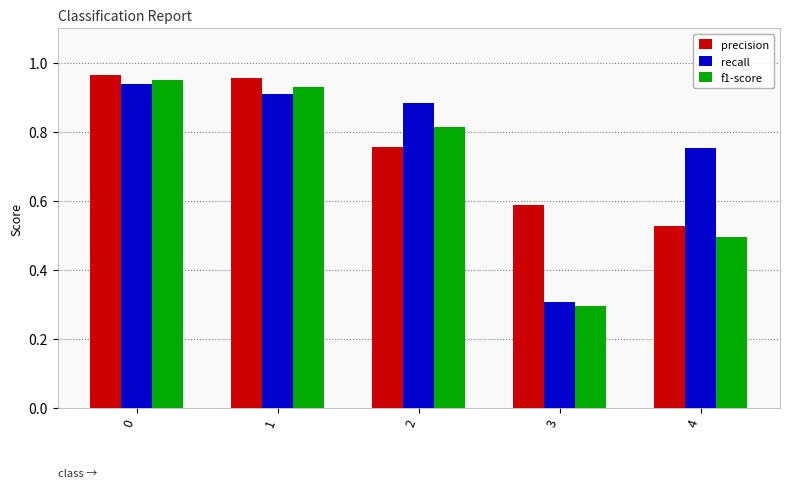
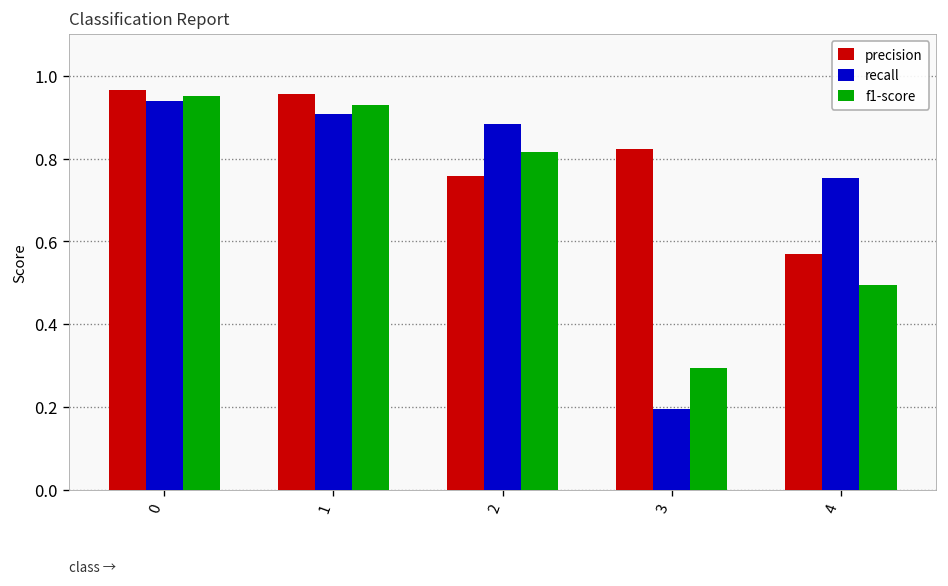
precision, 3: 0.59 -> 0.82
recall, 3: 0.31 -> 0.20
precision, 4: 0.53 -> 0.57
